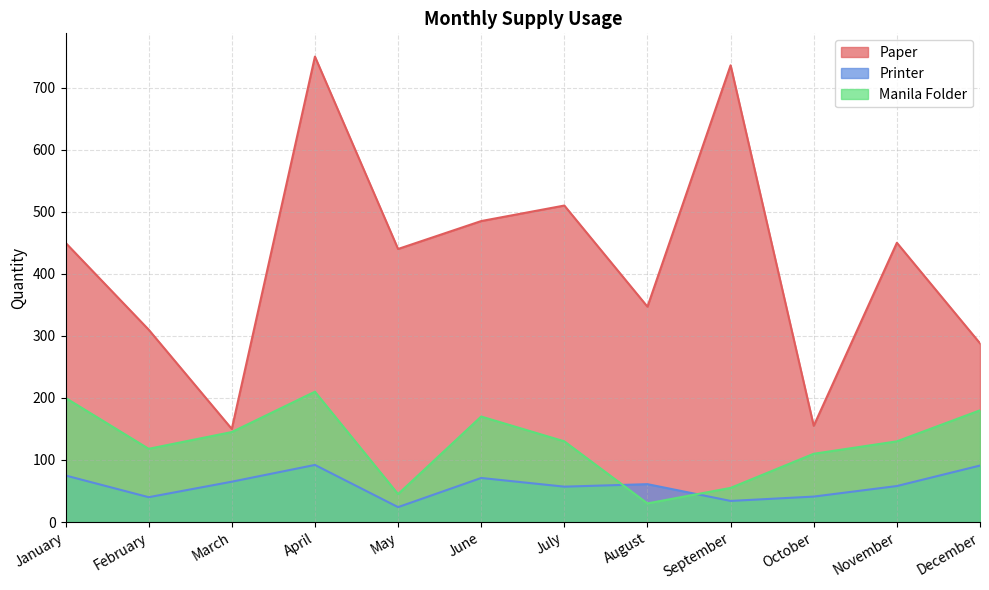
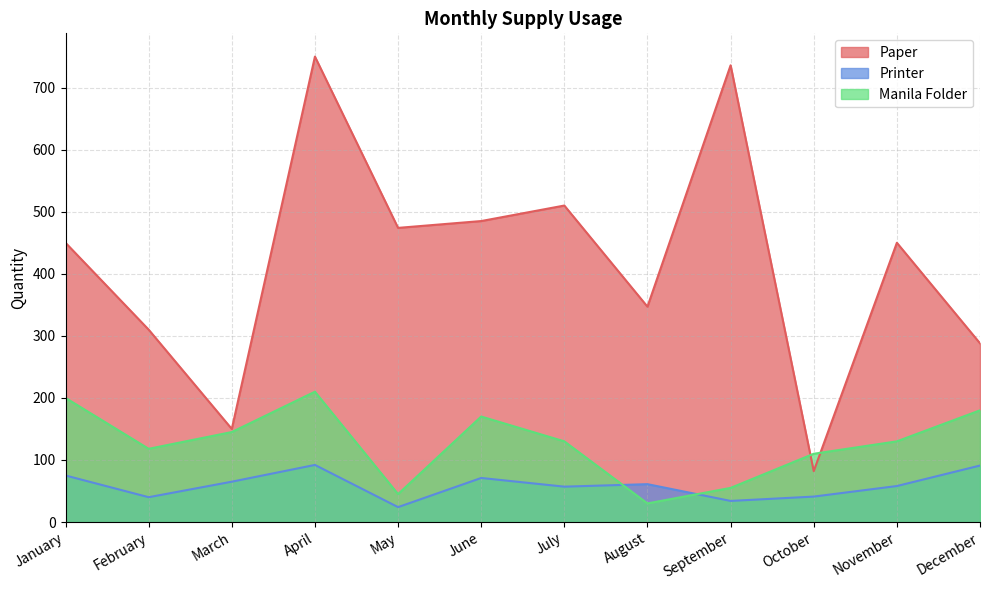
Paper, May: 440 -> 470
Paper, October: 160 -> 80
